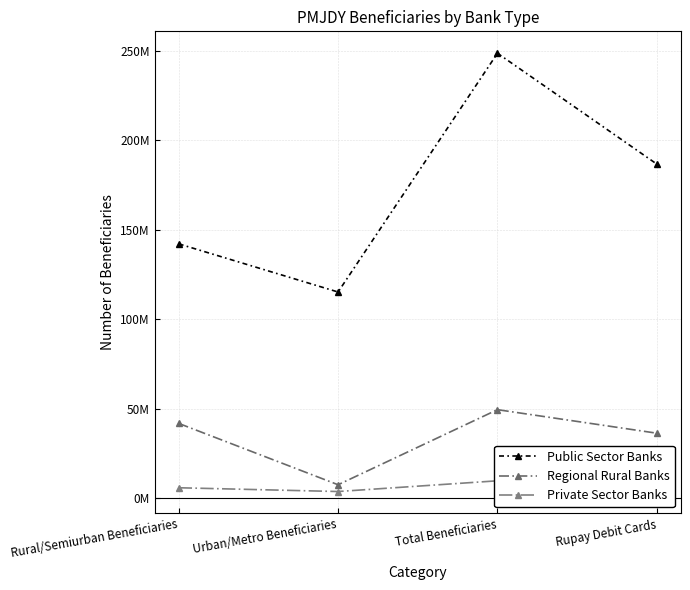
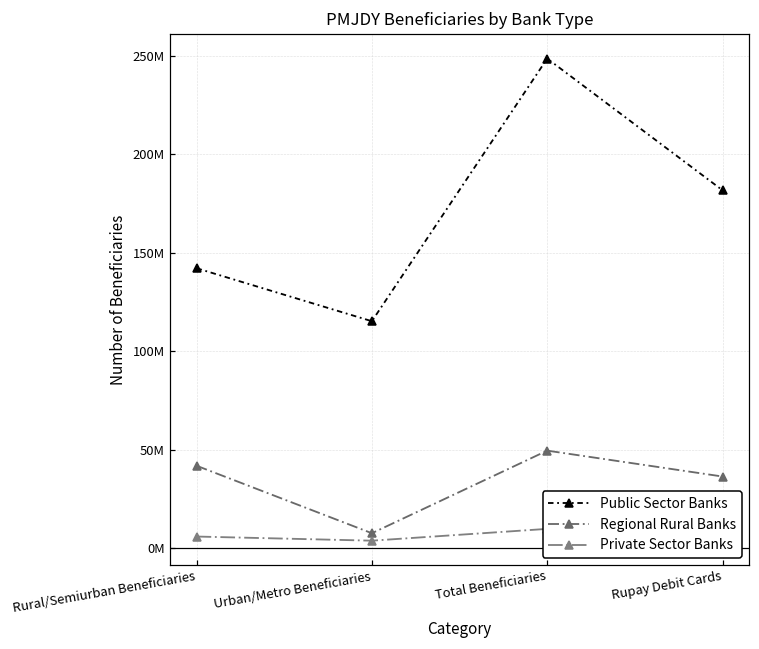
Public Sector Banks, Rupay Debit Cards: 187000000 -> 182000000
